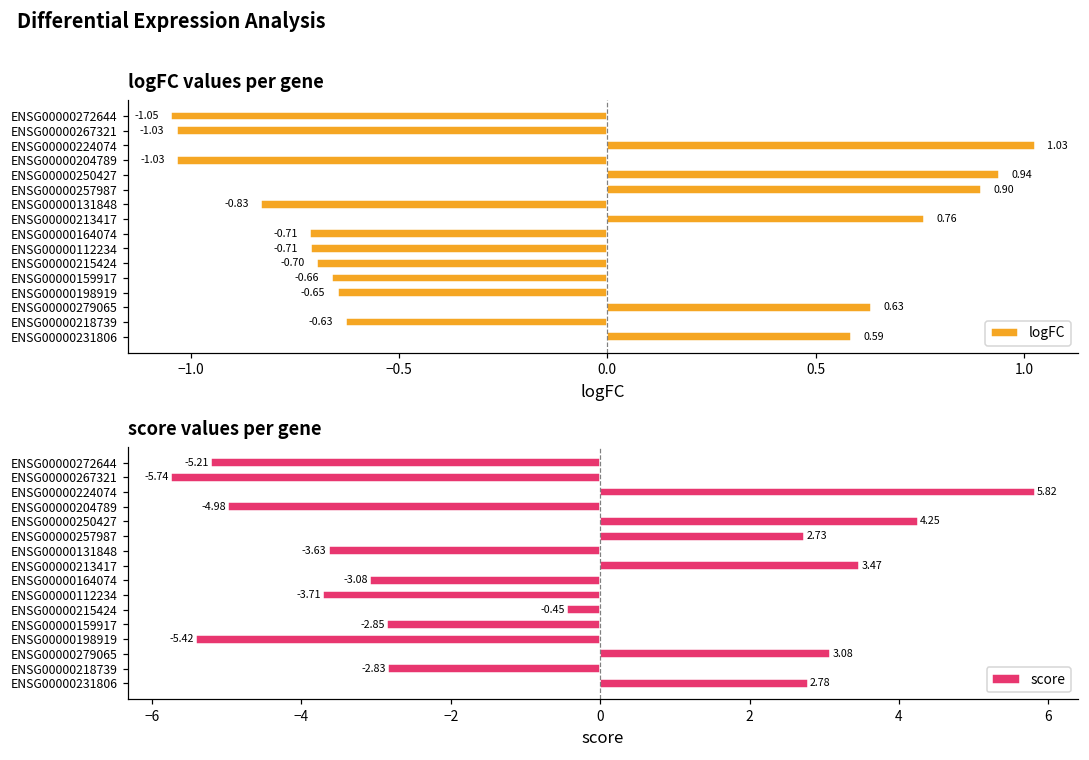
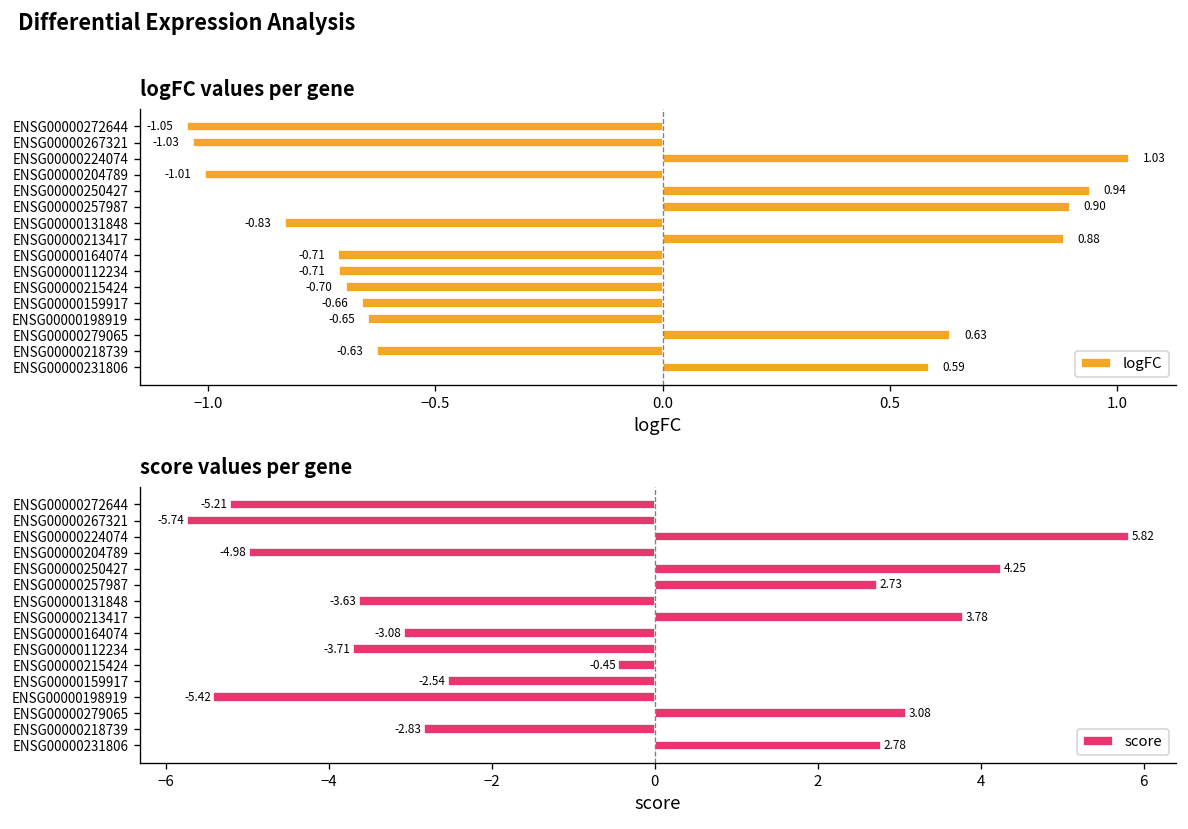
logFC values per gene, ENSG00000204789: -1.03 -> -1.01
logFC values per gene, ENSG00000213417: 0.76 -> 0.88
score values per gene, ENSG00000213417: 3.47 -> 3.78
score values per gene, ENSG00000159917: -2.85 -> -2.54
